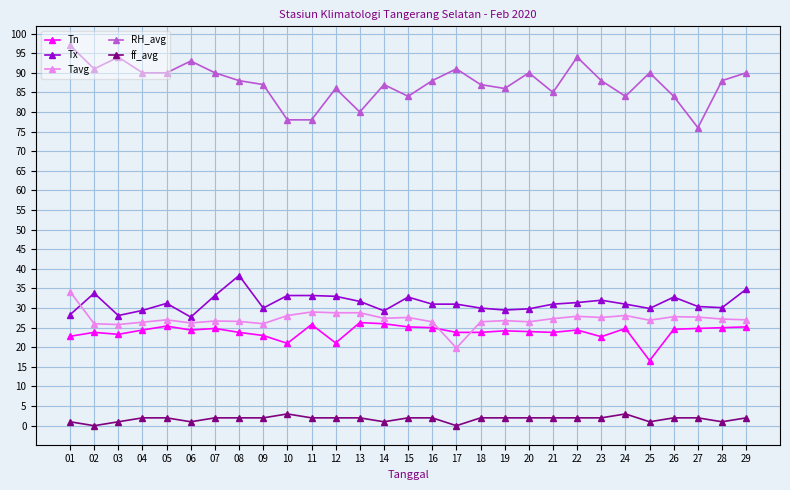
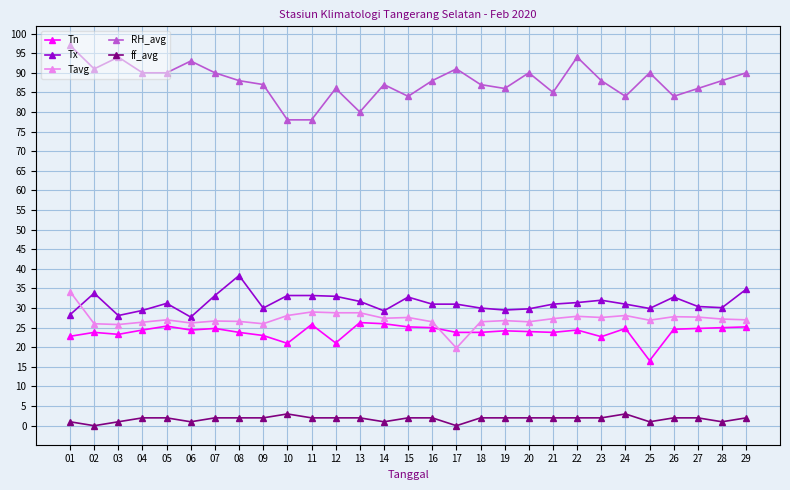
RH_avg, 27: 76 -> 86
